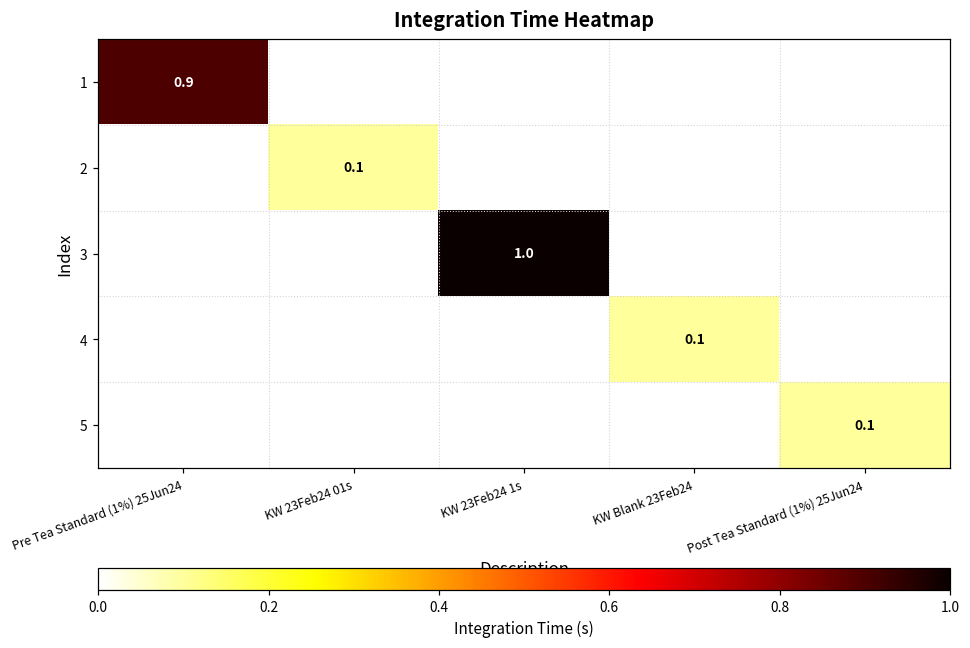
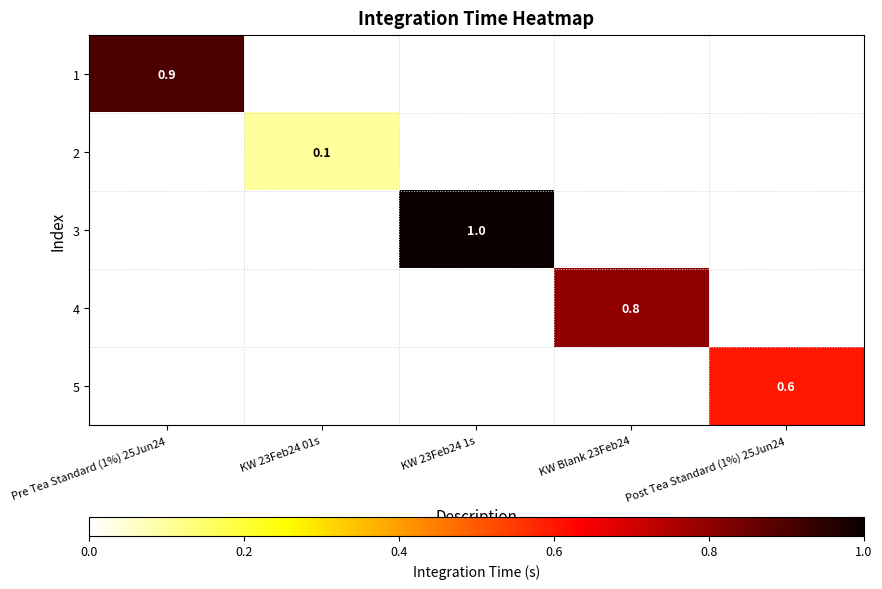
4, KW Blank 23Feb24: 0.1 -> 0.8
5, Post Tea Standard (1%) 25Jun24: 0.1 -> 0.6
